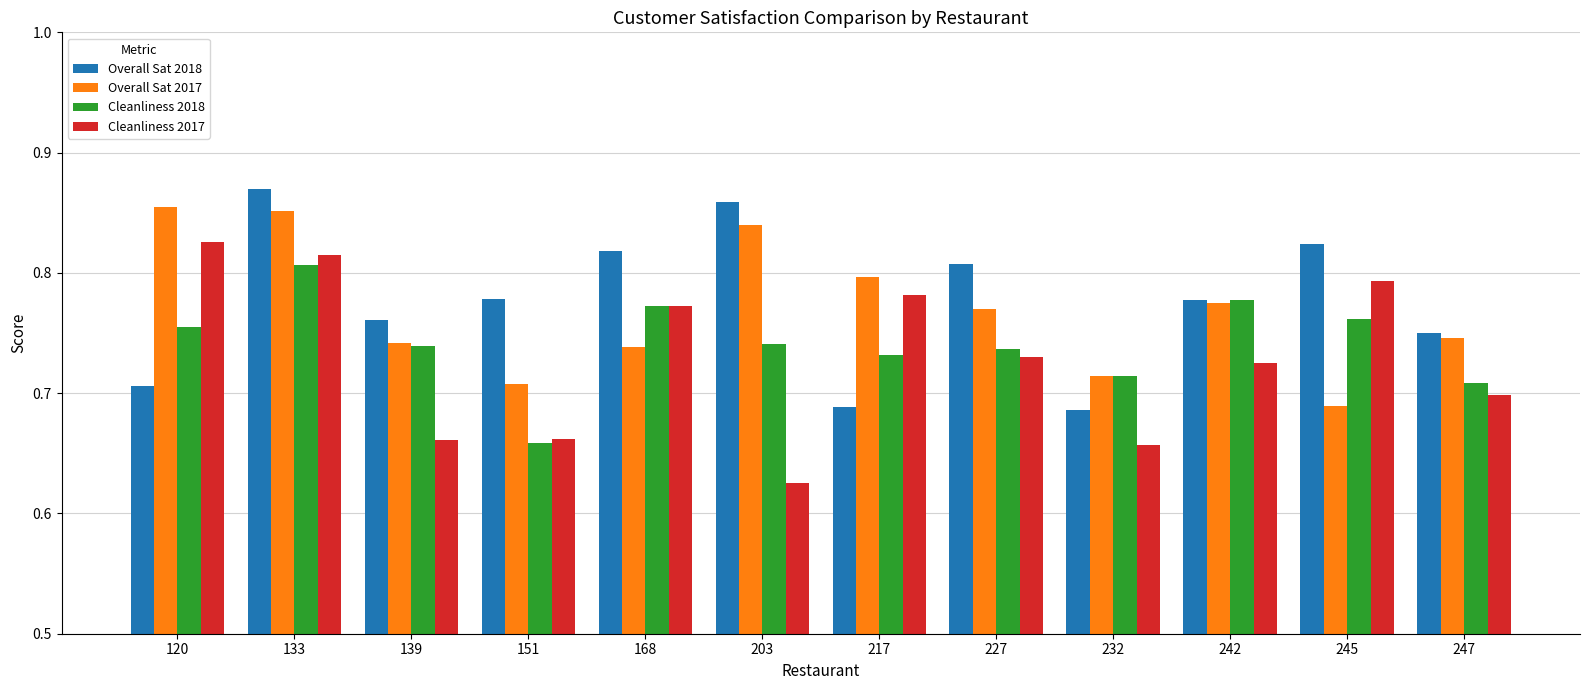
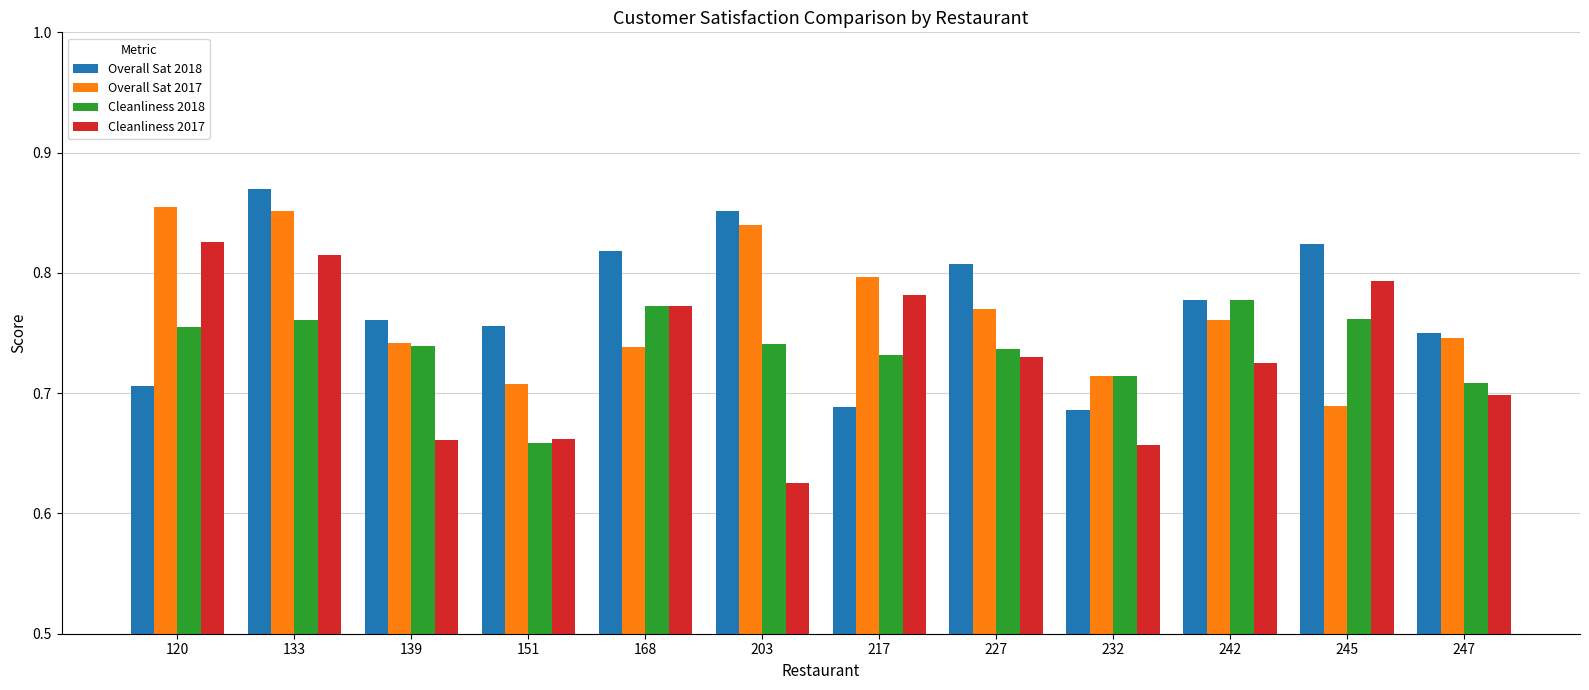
Cleanliness 2018, 133: 0.807 -> 0.761
Overall Sat 2018, 151: 0.778 -> 0.756
Overall Sat 2018, 203: 0.859 -> 0.852
Overall Sat 2017, 242: 0.775 -> 0.761
